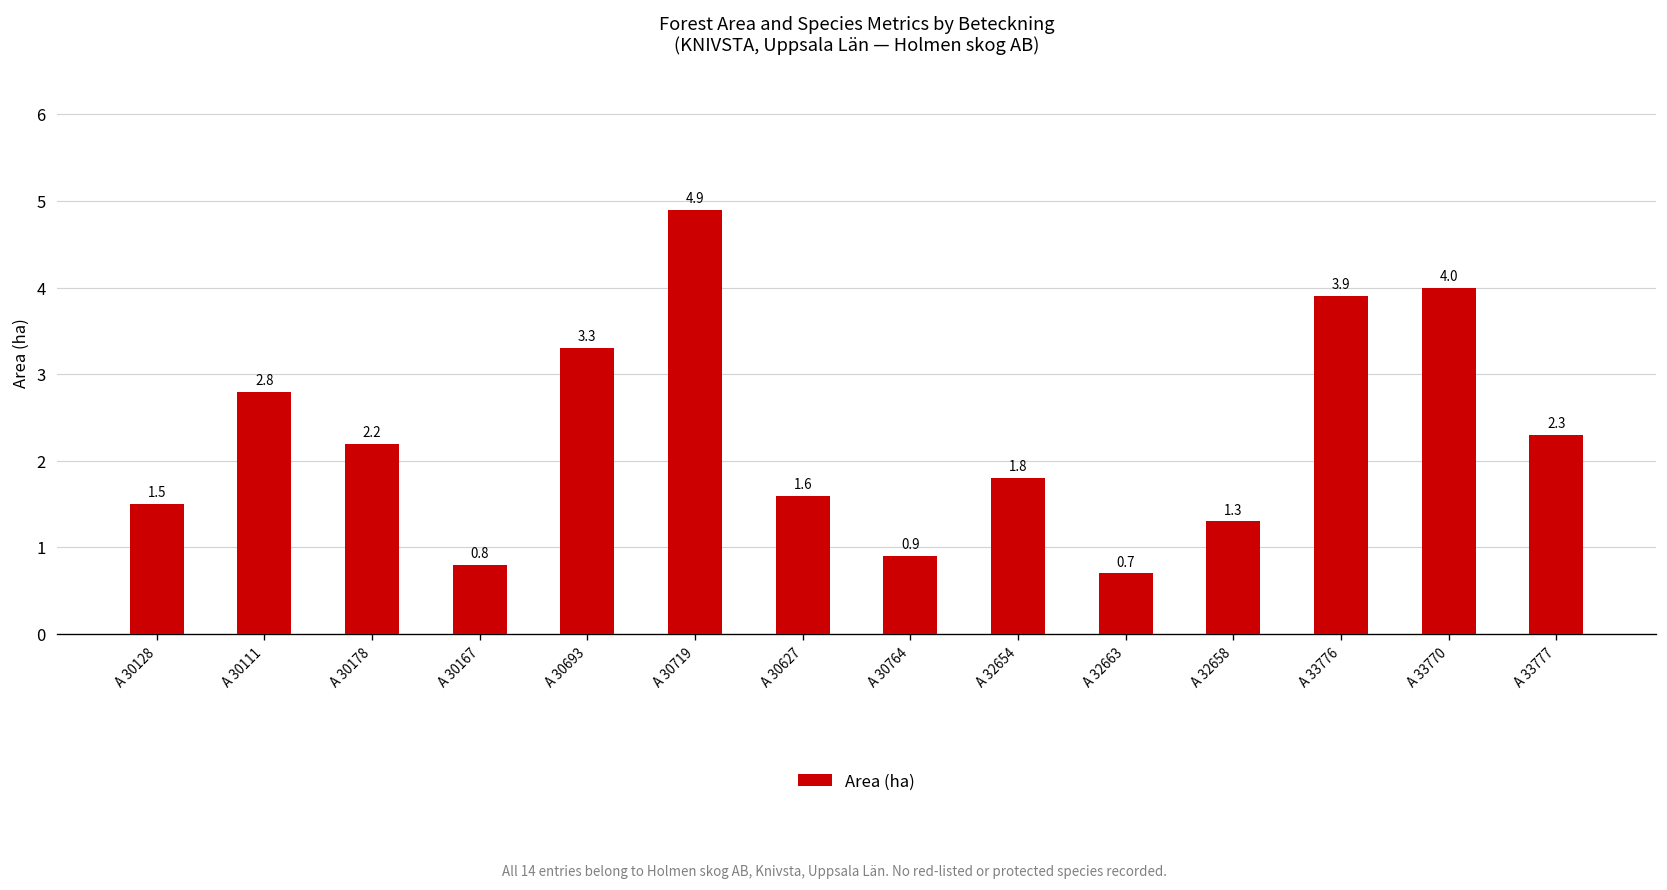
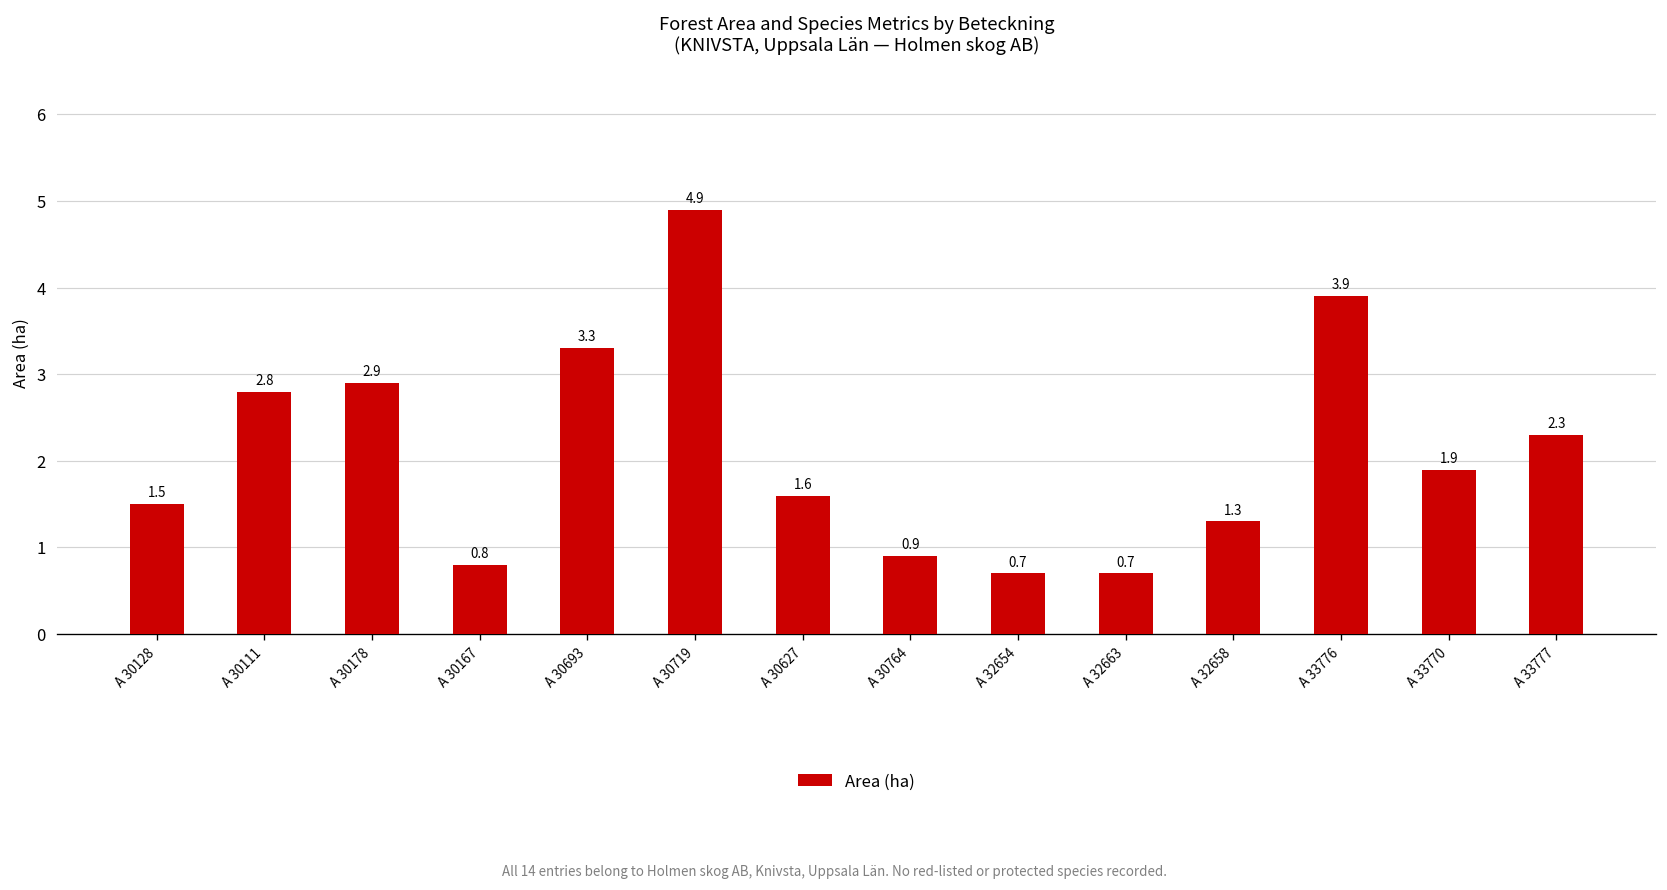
A 30178: 2.2 -> 2.9
A 32654: 1.8 -> 0.7
A 33770: 4.0 -> 1.9
